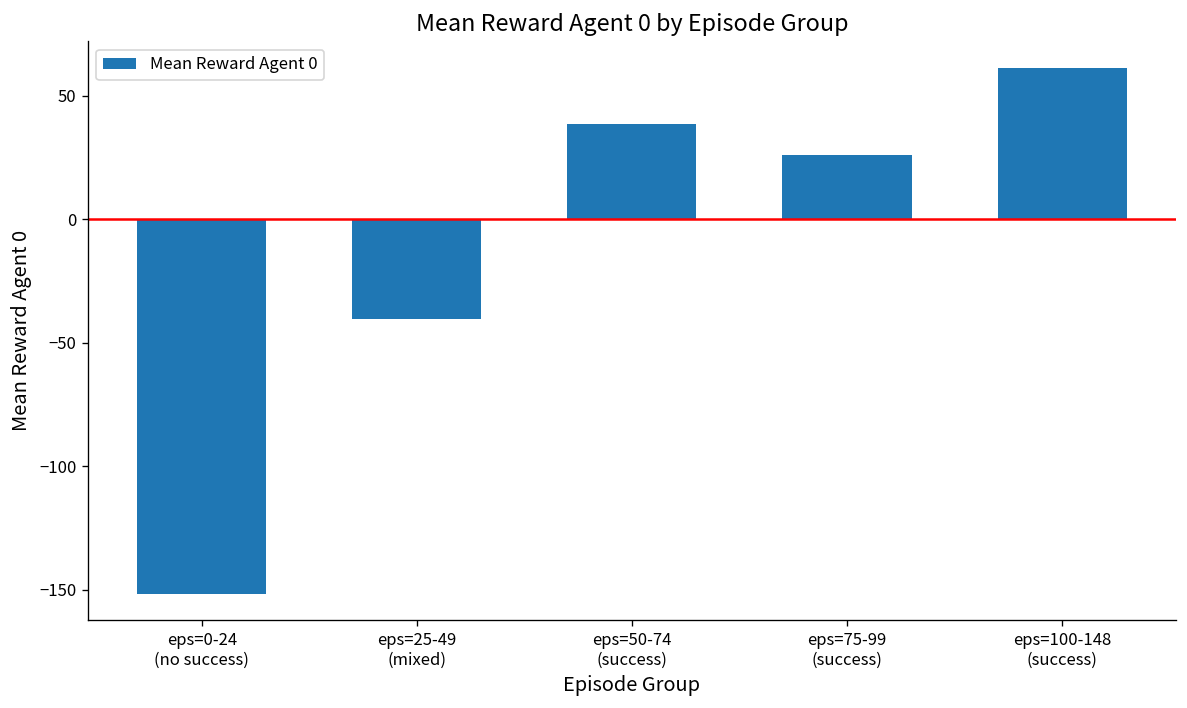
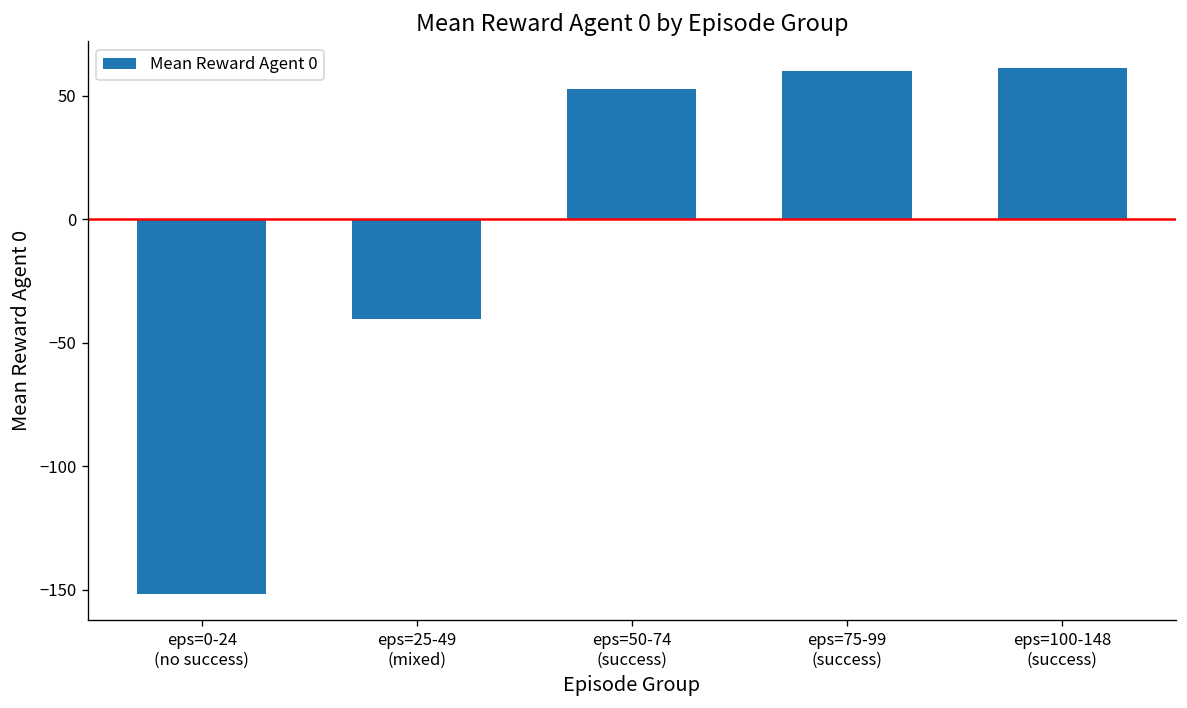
eps=50-74 (success): 39 -> 53
eps=75-99 (success): 26 -> 60
